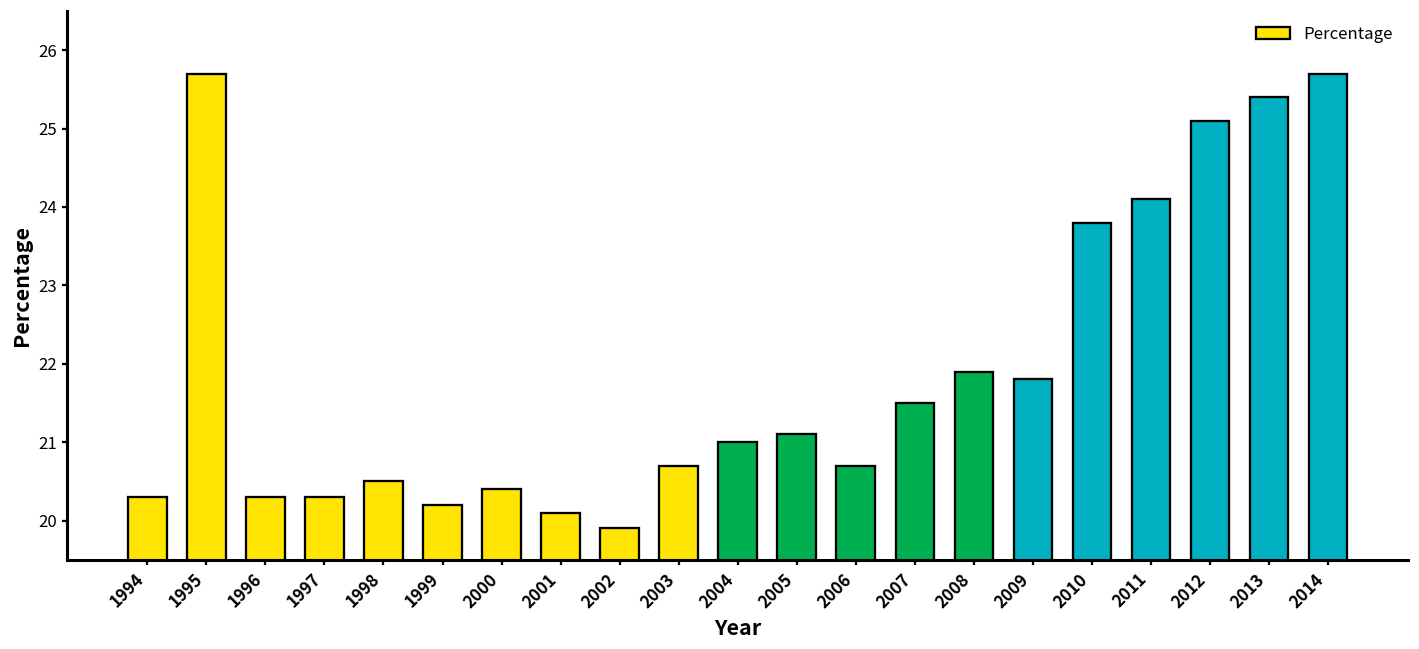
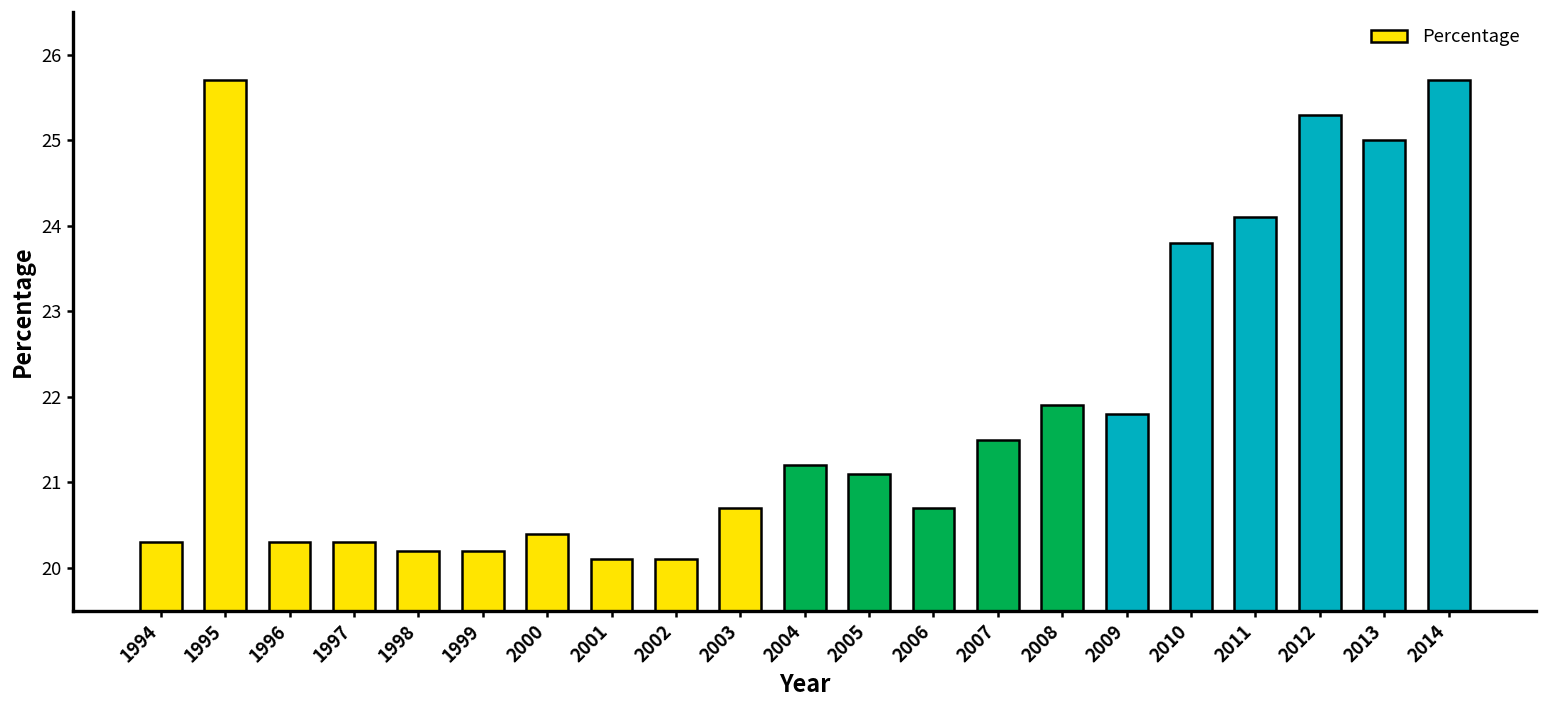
1998: 20.5 -> 20.2
2002: 19.9 -> 20.1
2004: 21.0 -> 21.2
2012: 25.1 -> 25.3
2013: 25.4 -> 25.0
